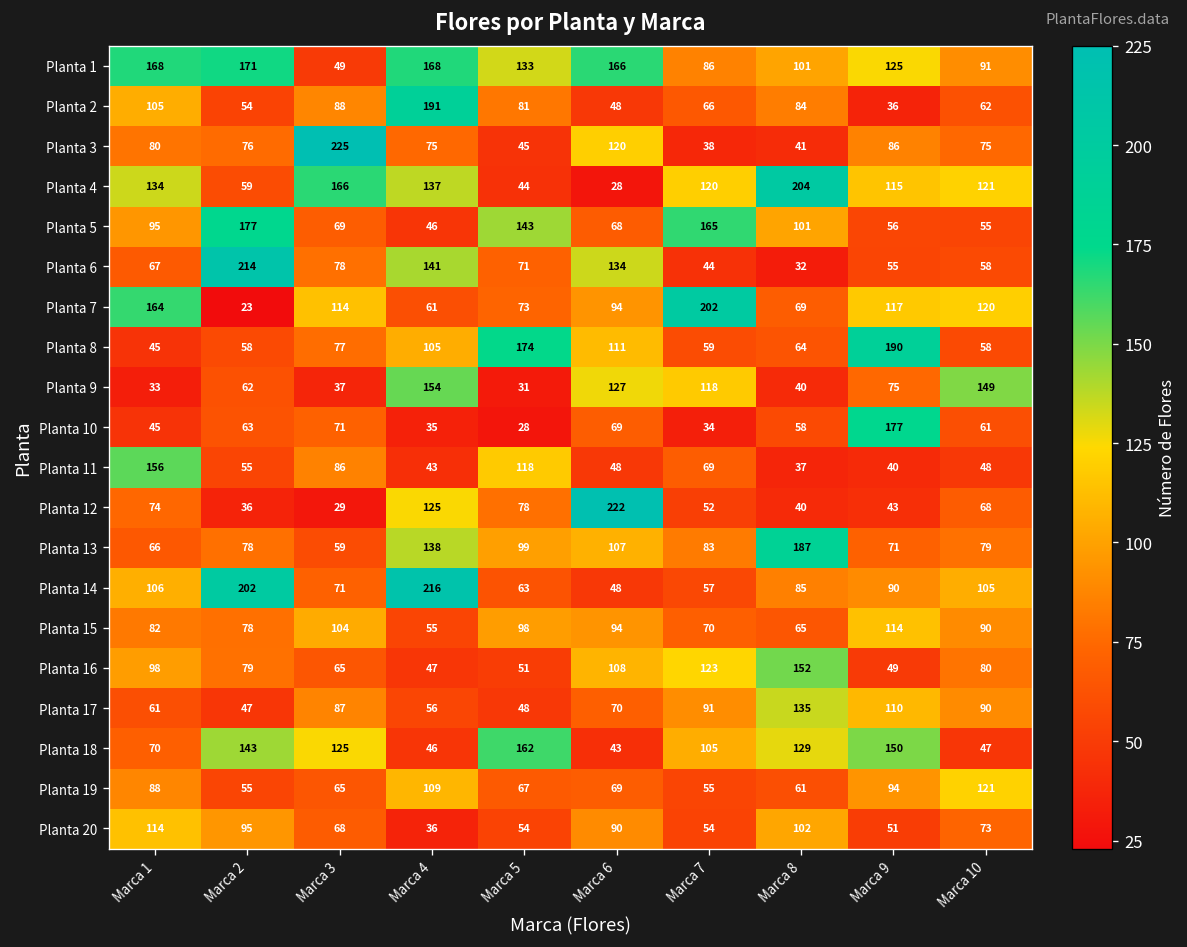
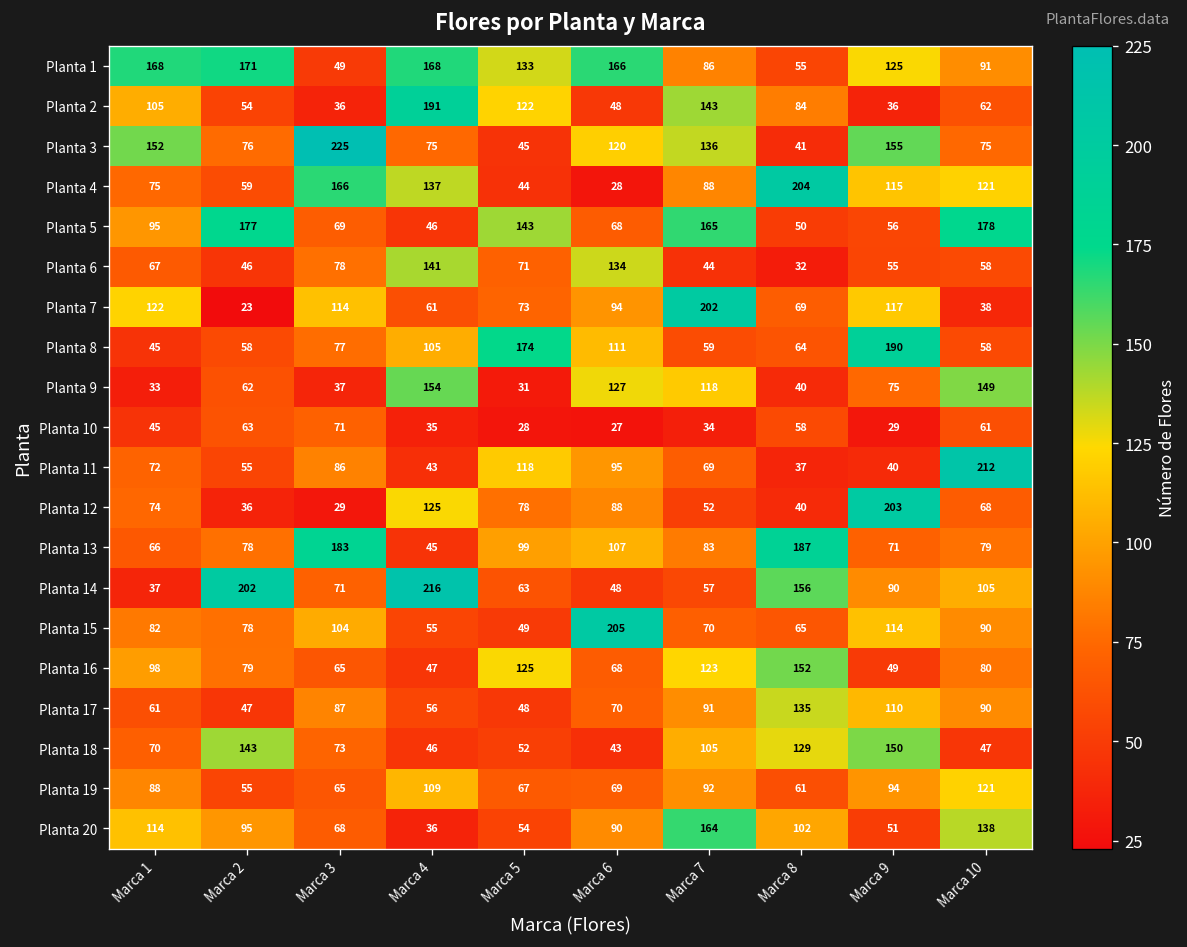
Planta 1, Marca 8: 101 -> 55
Planta 2, Marca 3: 88 -> 36
Planta 2, Marca 5: 81 -> 122
Planta 2, Marca 7: 66 -> 143
Planta 3, Marca 1: 80 -> 152
Planta 3, Marca 7: 38 -> 136
Planta 3, Marca 9: 86 -> 155
Planta 4, Marca 1: 134 -> 75
Planta 4, Marca 7: 120 -> 88
Planta 5, Marca 8: 101 -> 50
Planta 5, Marca 10: 55 -> 178
Planta 6, Marca 2: 214 -> 46
Planta 7, Marca 1: 164 -> 122
Planta 7, Marca 10: 120 -> 38
Planta 10, Marca 6: 69 -> 27
Planta 10, Marca 9: 177 -> 29
Planta 11, Marca 1: 156 -> 72
Planta 11, Marca 6: 48 -> 95
Planta 11, Marca 10: 48 -> 212
Planta 12, Marca 6: 222 -> 88
Planta 12, Marca 9: 43 -> 203
Planta 13, Marca 3: 59 -> 183
Planta 13, Marca 4: 138 -> 45
Planta 14, Marca 1: 106 -> 37
Planta 14, Marca 8: 85 -> 156
Planta 15, Marca 5: 98 -> 49
Planta 15, Marca 6: 94 -> 205
Planta 16, Marca 5: 51 -> 125
Planta 16, Marca 6: 108 -> 68
Planta 18, Marca 3: 125 -> 73
Planta 18, Marca 5: 162 -> 52
Planta 19, Marca 7: 55 -> 92
Planta 20, Marca 7: 54 -> 164
Planta 20, Marca 10: 73 -> 138
